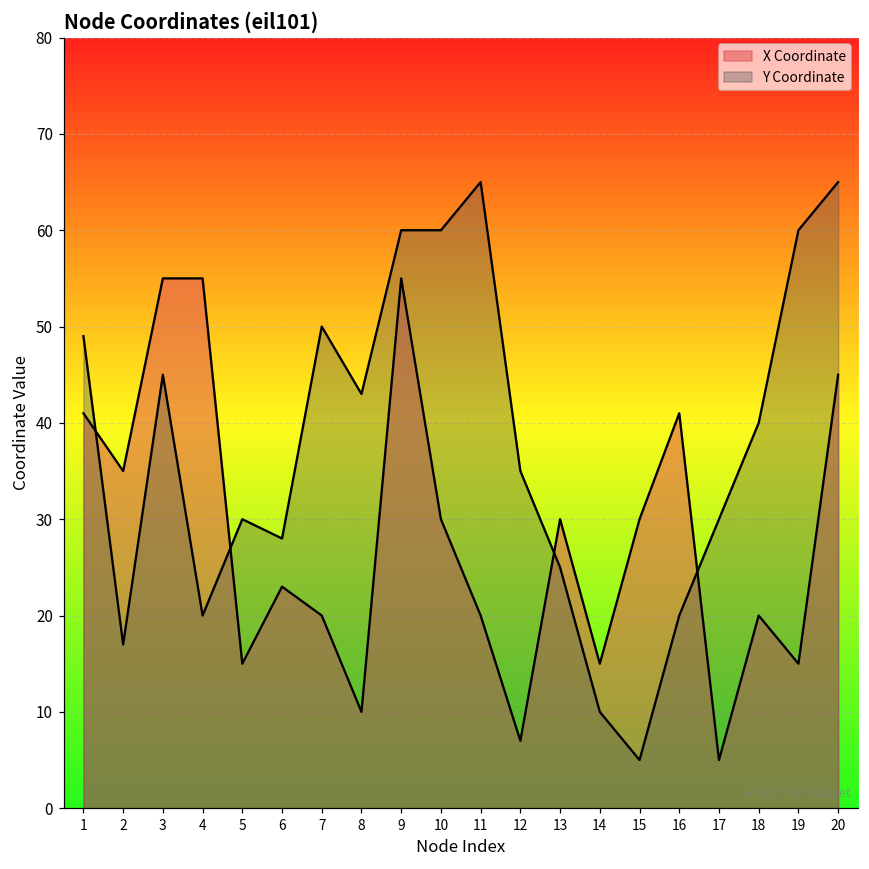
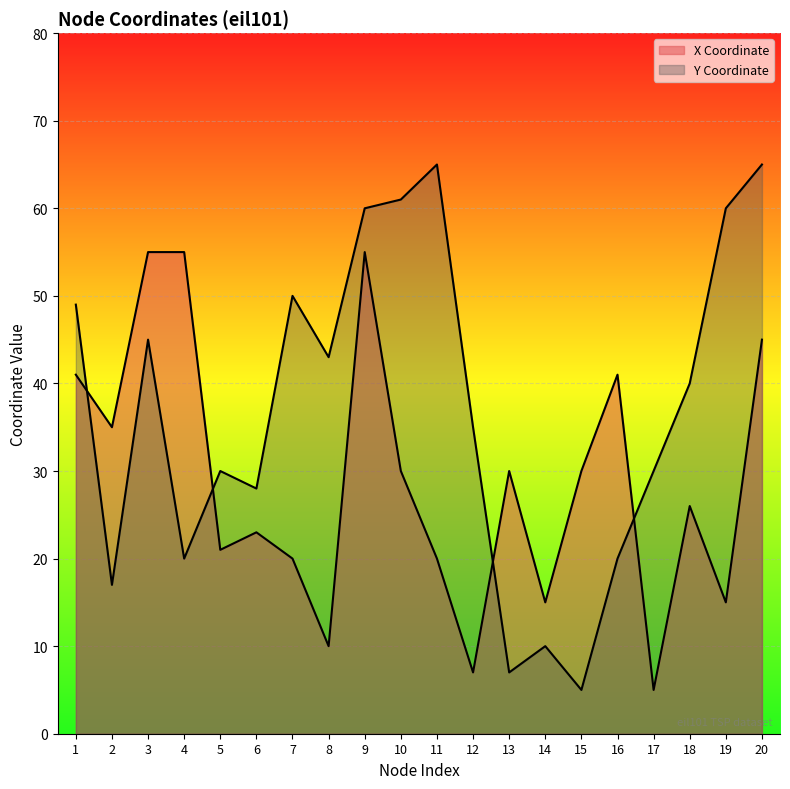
X Coordinate, 5: 15 -> 21
Y Coordinate, 10: 60 -> 61
Y Coordinate, 13: 25 -> 7
X Coordinate, 18: 20 -> 26
